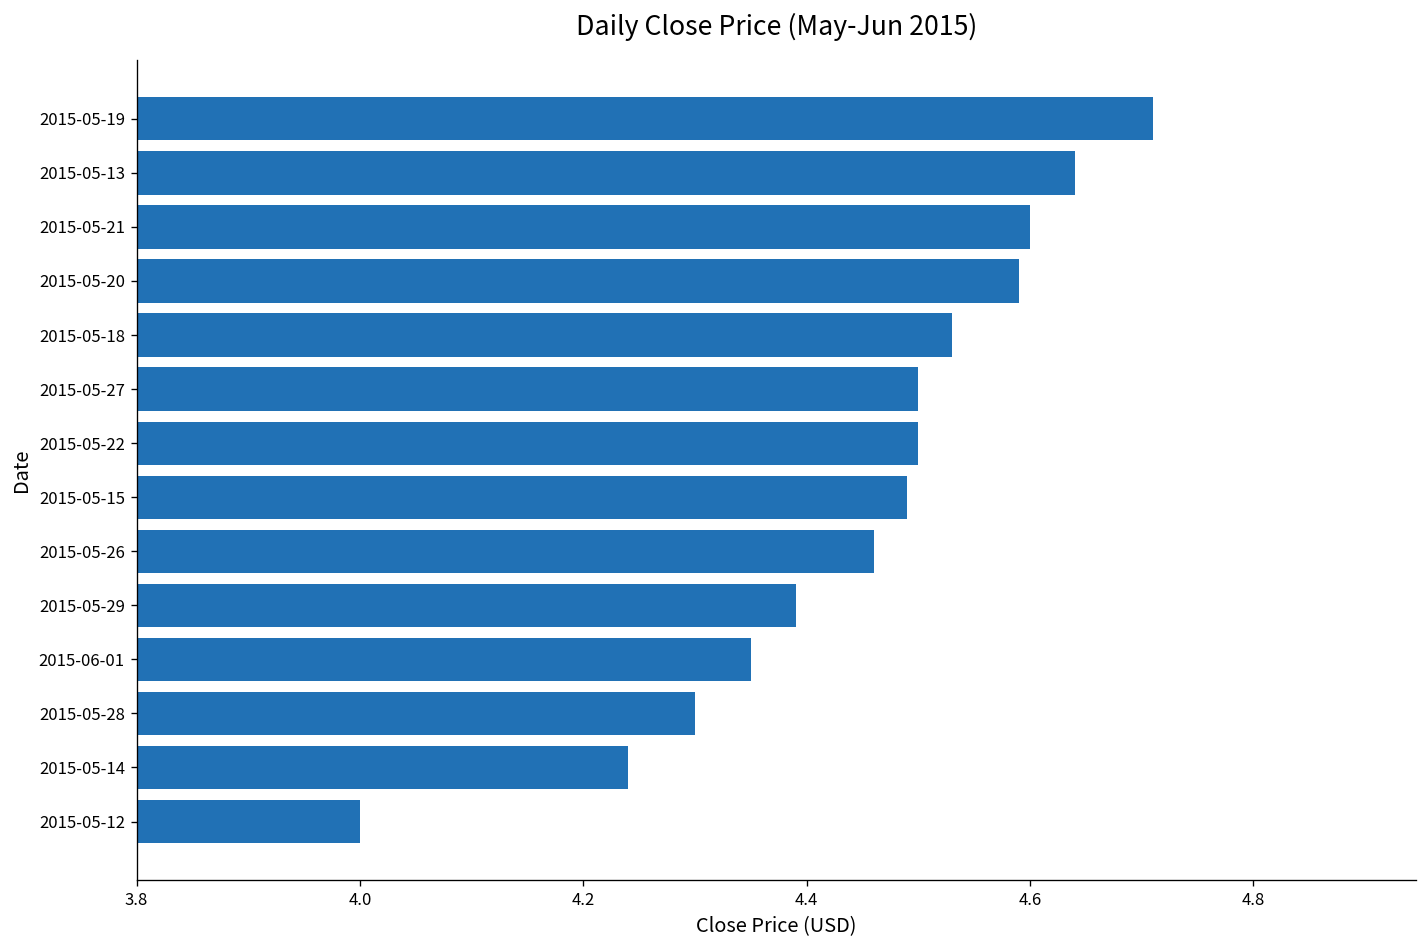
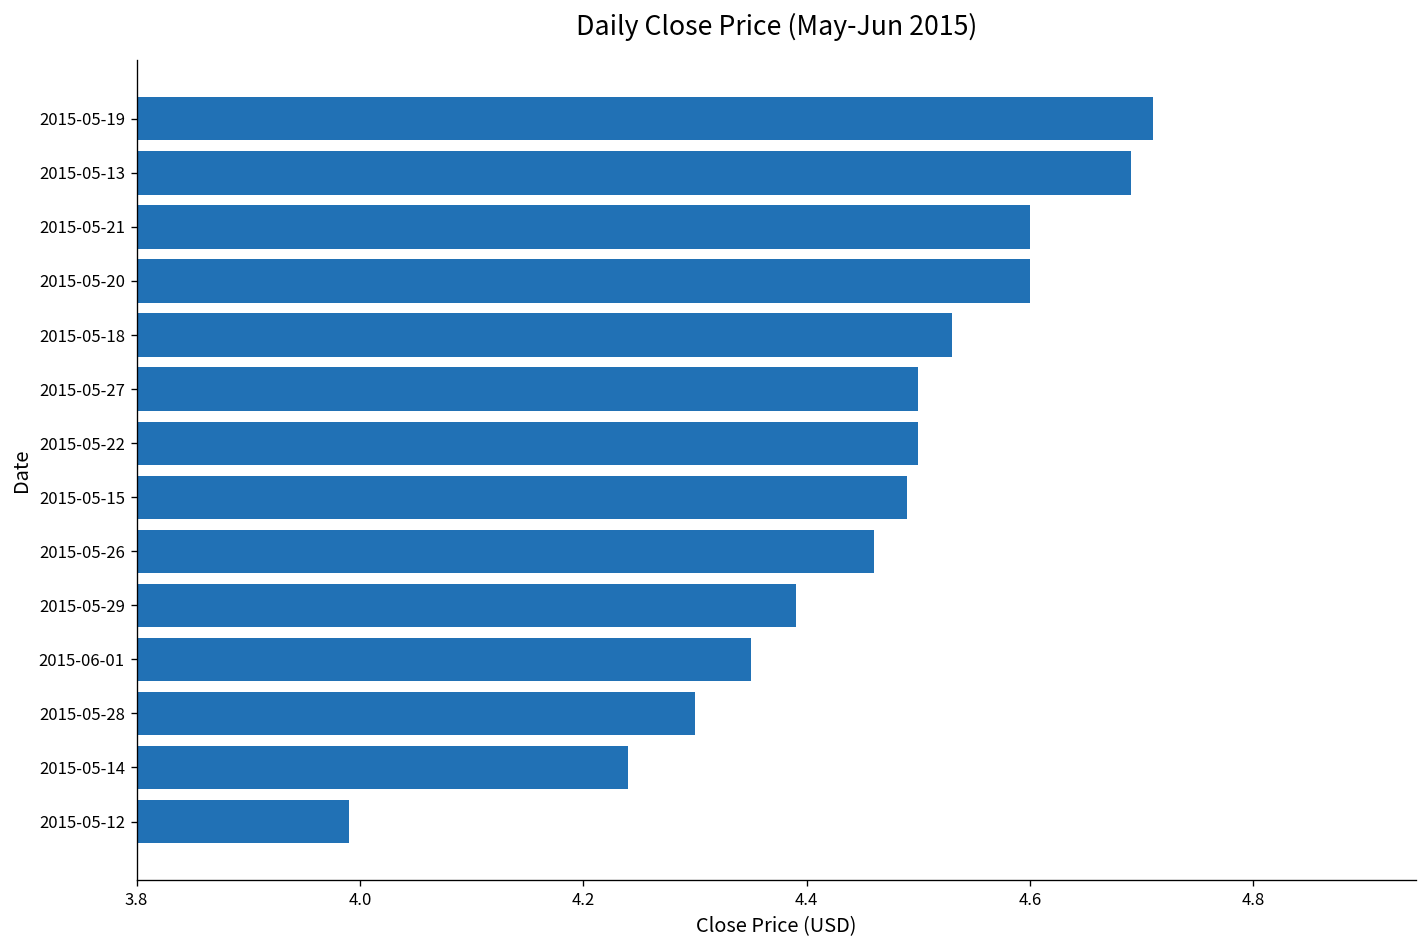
2015-05-13: 4.64 -> 4.69
2015-05-20: 4.59 -> 4.60
2015-05-12: 4.00 -> 3.99
